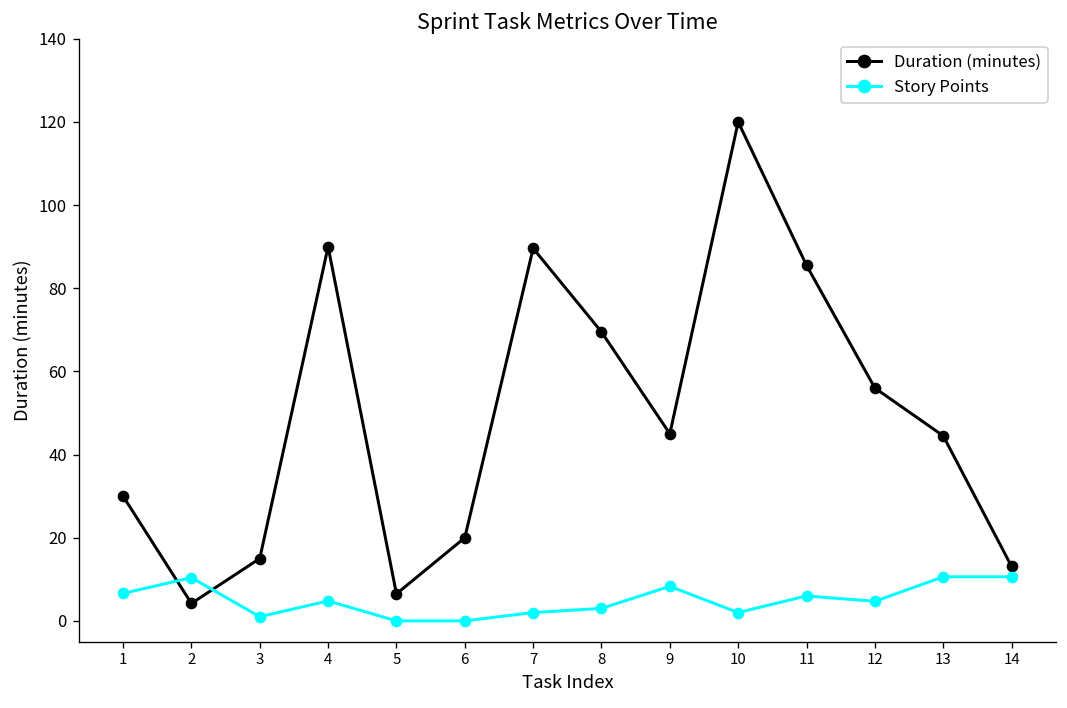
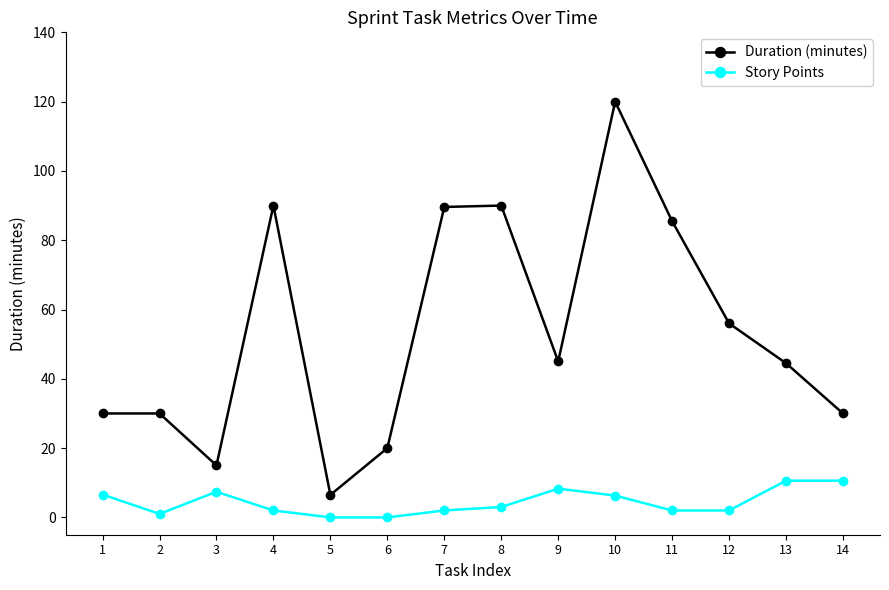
Duration (minutes), 2: 4 -> 30
Story Points, 2: 10 -> 1
Story Points, 3: 1 -> 7
Story Points, 4: 5 -> 2
Duration (minutes), 8: 70 -> 90
Story Points, 10: 2 -> 6
Story Points, 11: 6 -> 2
Story Points, 12: 5 -> 2
Duration (minutes), 14: 13 -> 30
